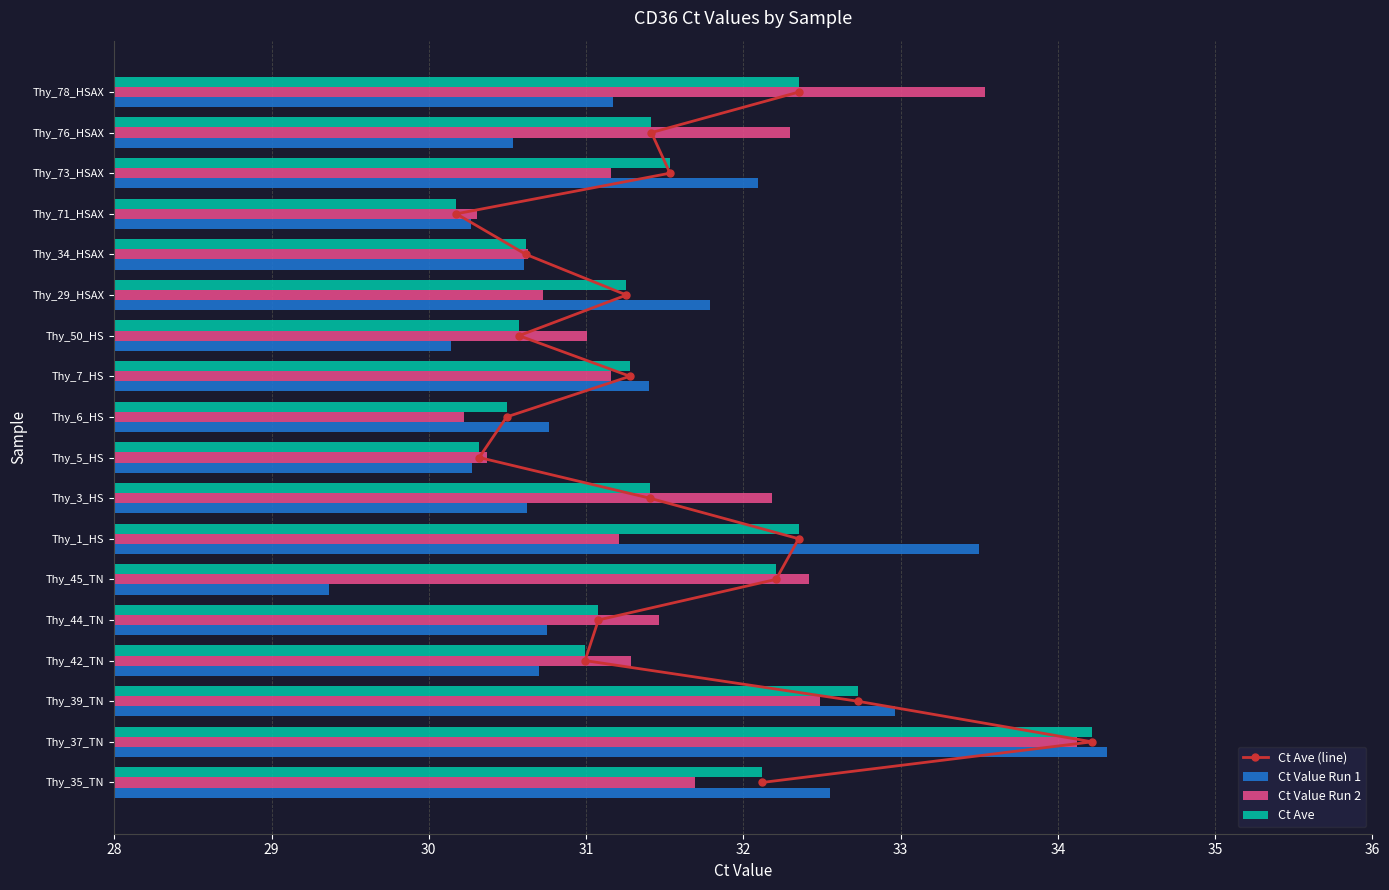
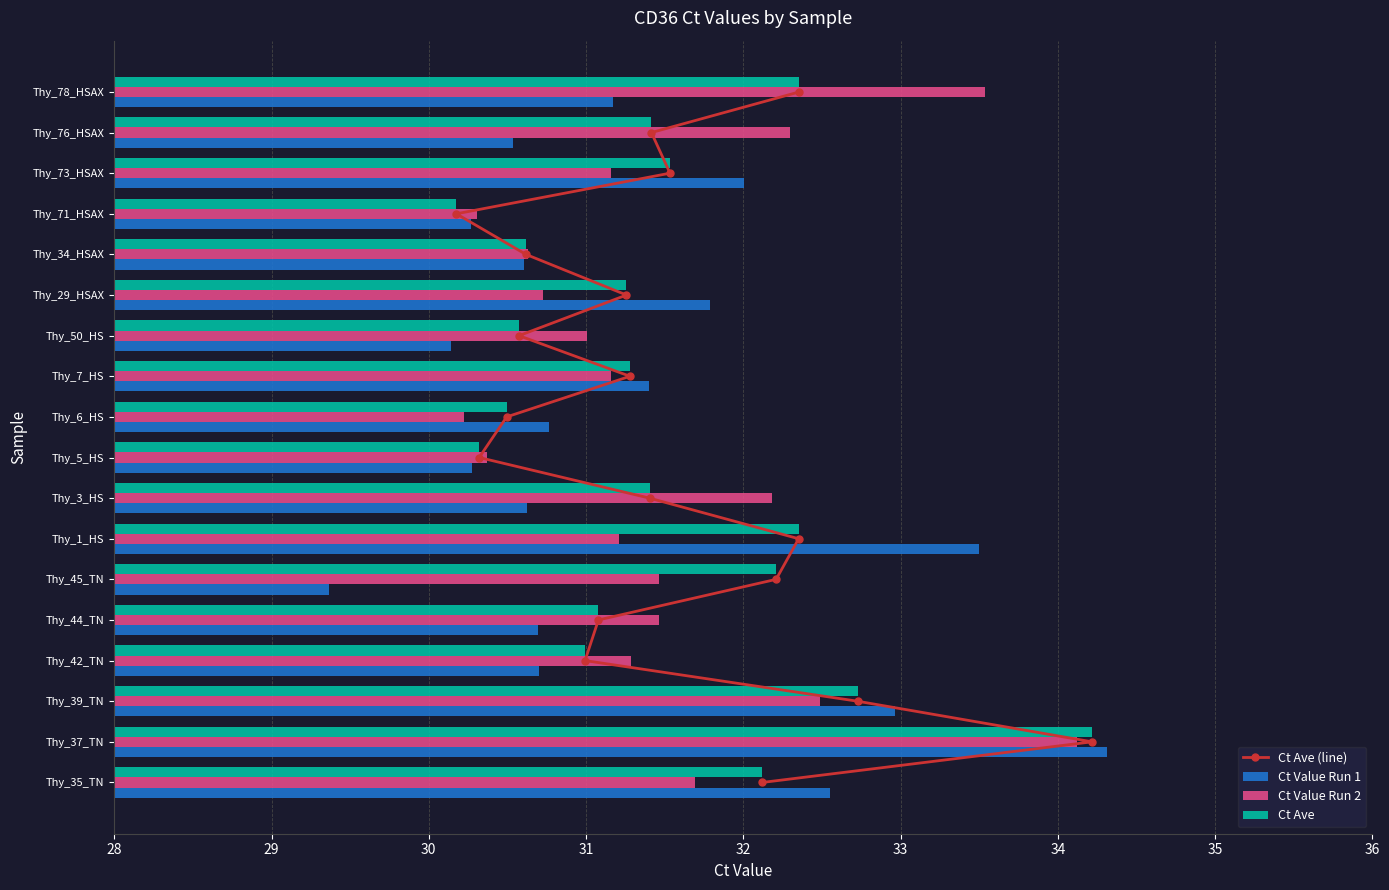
Ct Value Run 1, Thy_73_HSAX: 32.10 -> 32.01
Ct Value Run 2, Thy_45_TN: 32.42 -> 31.46
Ct Value Run 1, Thy_44_TN: 30.75 -> 30.70
